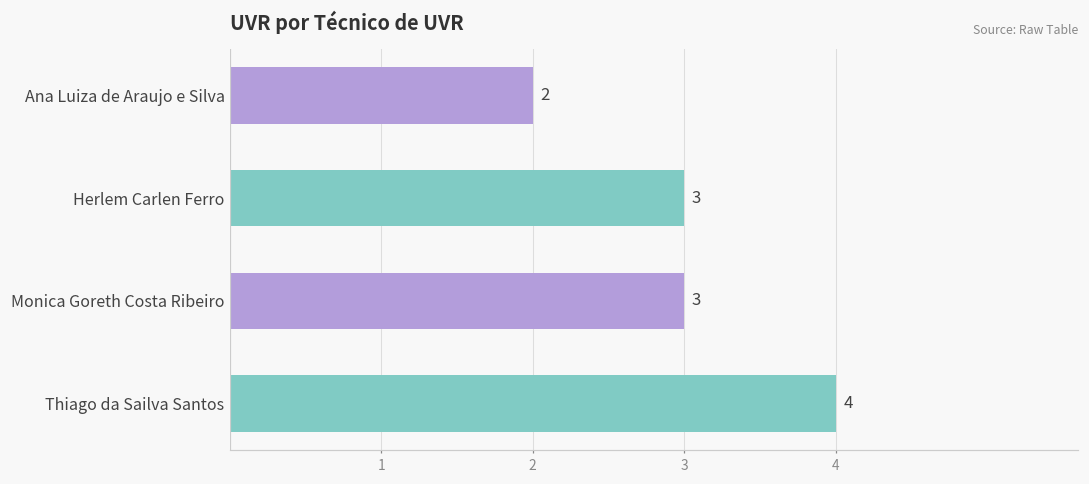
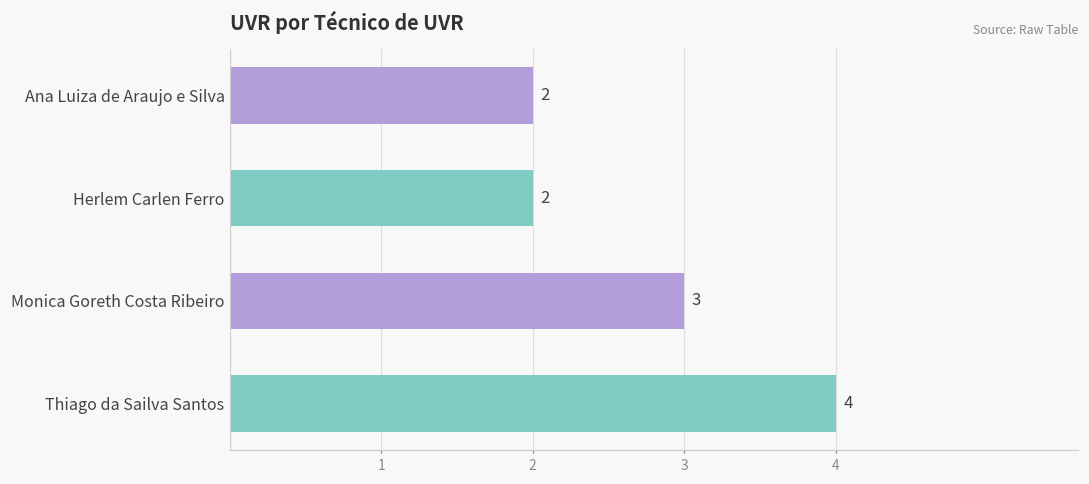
Herlem Carlen Ferro: 3 -> 2
